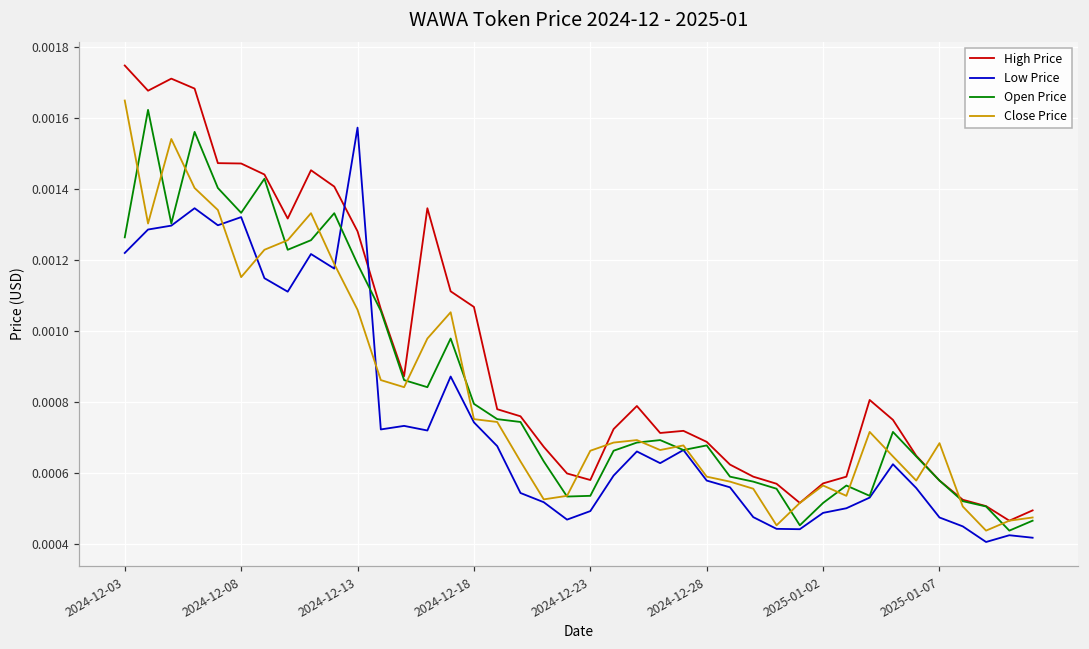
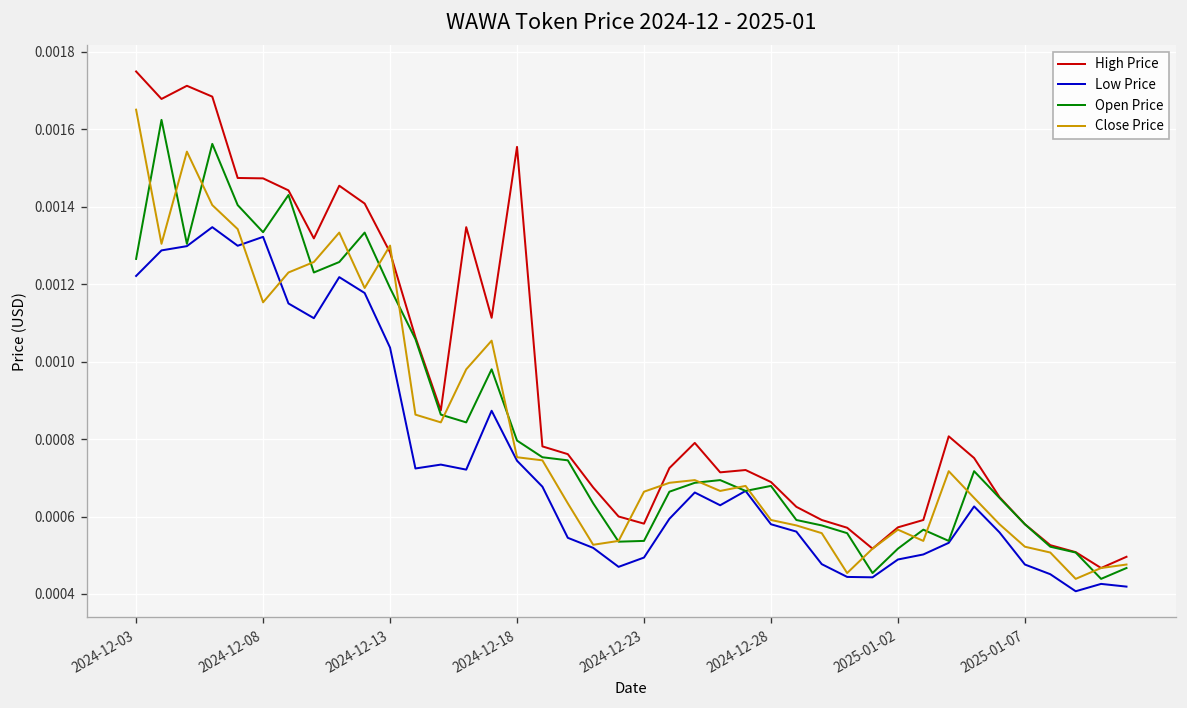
Low Price, 2024-12-13: 0.00157 -> 0.00104
Close Price, 2024-12-13: 0.00106 -> 0.00130
High Price, 2024-12-18: 0.00107 -> 0.00155
Close Price, 2025-01-07: 0.00069 -> 0.00052
